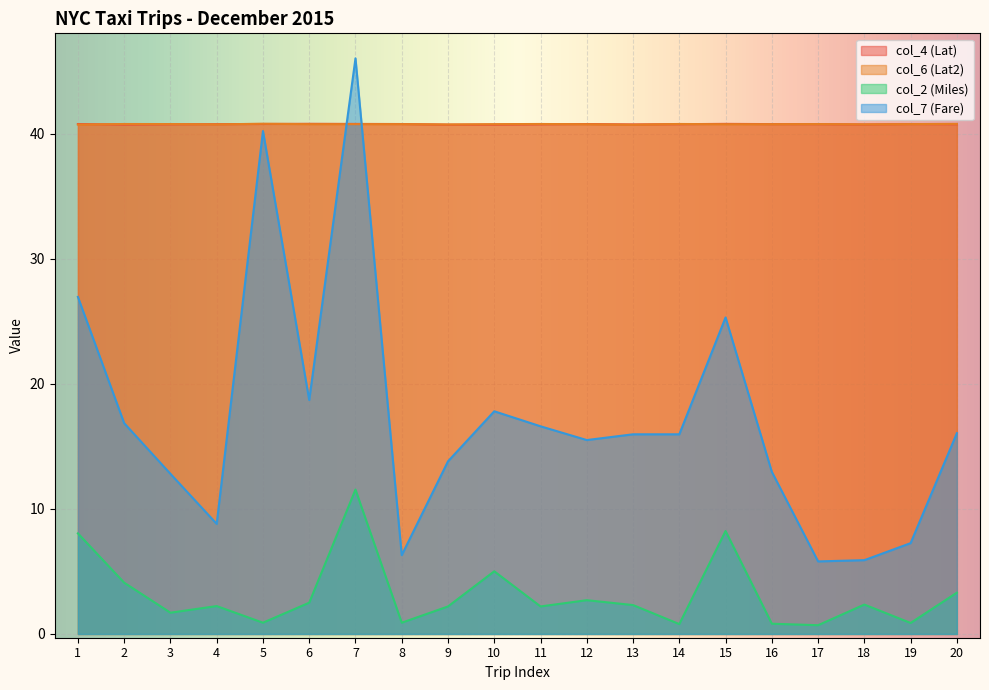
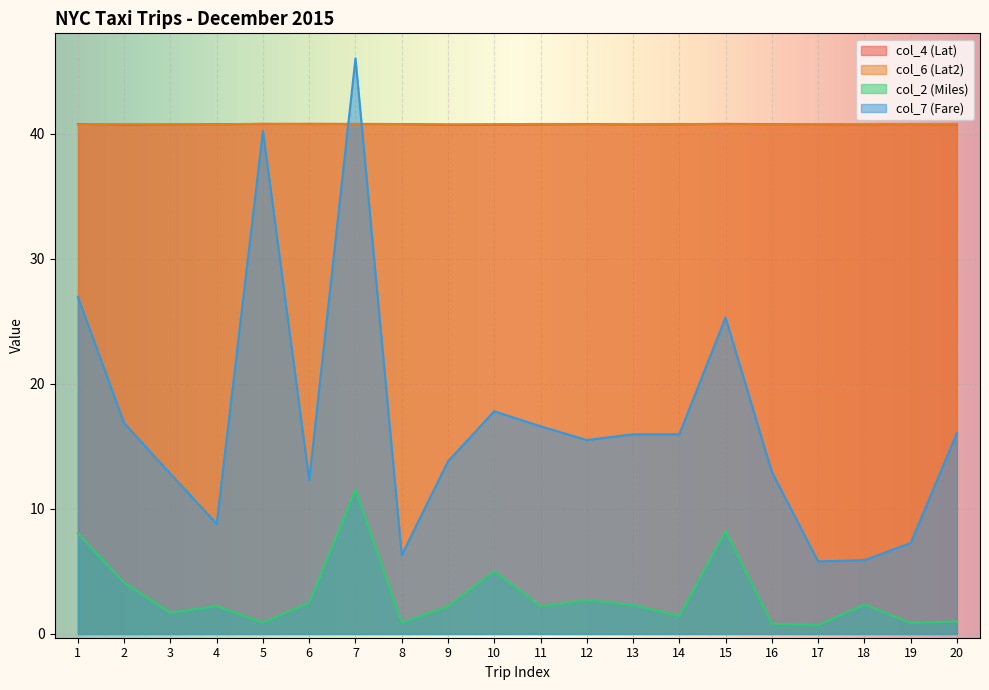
col_7 (Fare), 6: 18.7 -> 12.3
col_2 (Miles), 14: 0.8 -> 1.4
col_2 (Miles), 20: 3.3 -> 1.0
